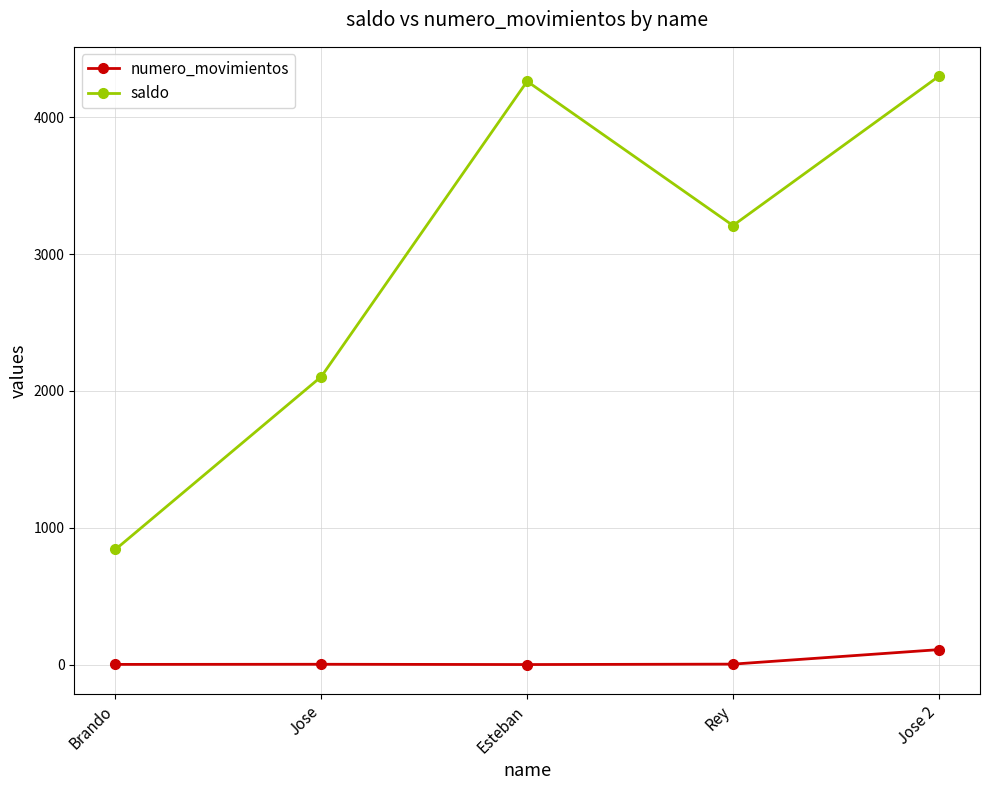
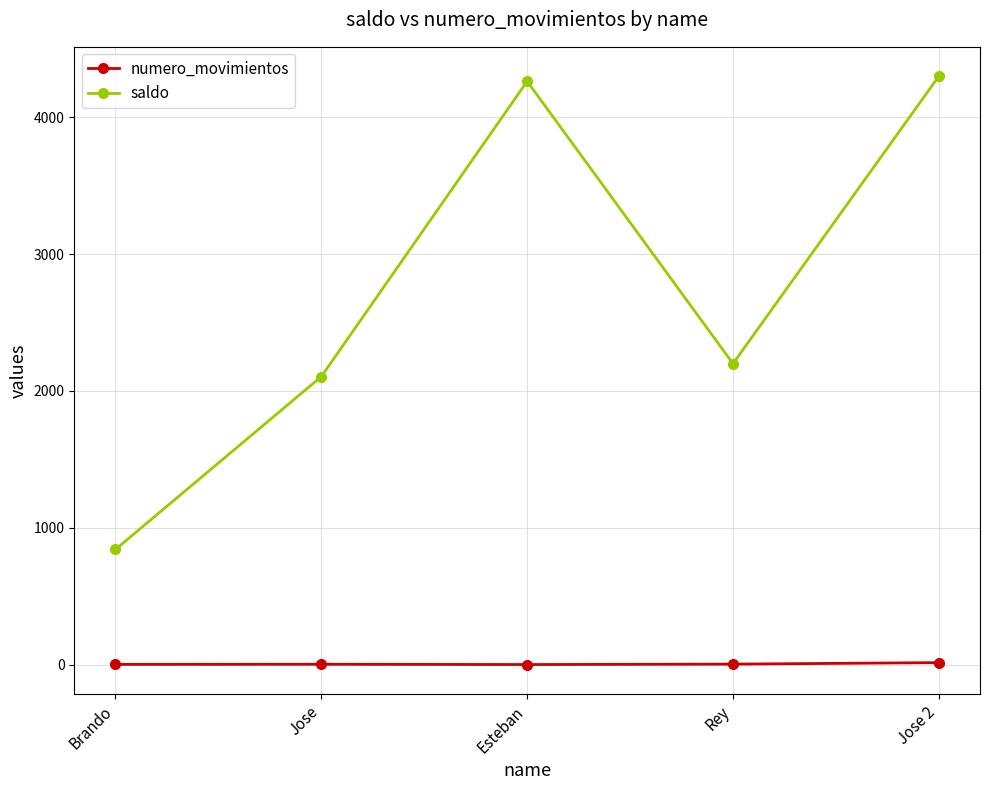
saldo, Rey: 3210 -> 2200
numero_movimientos, Jose 2: 110 -> 20
